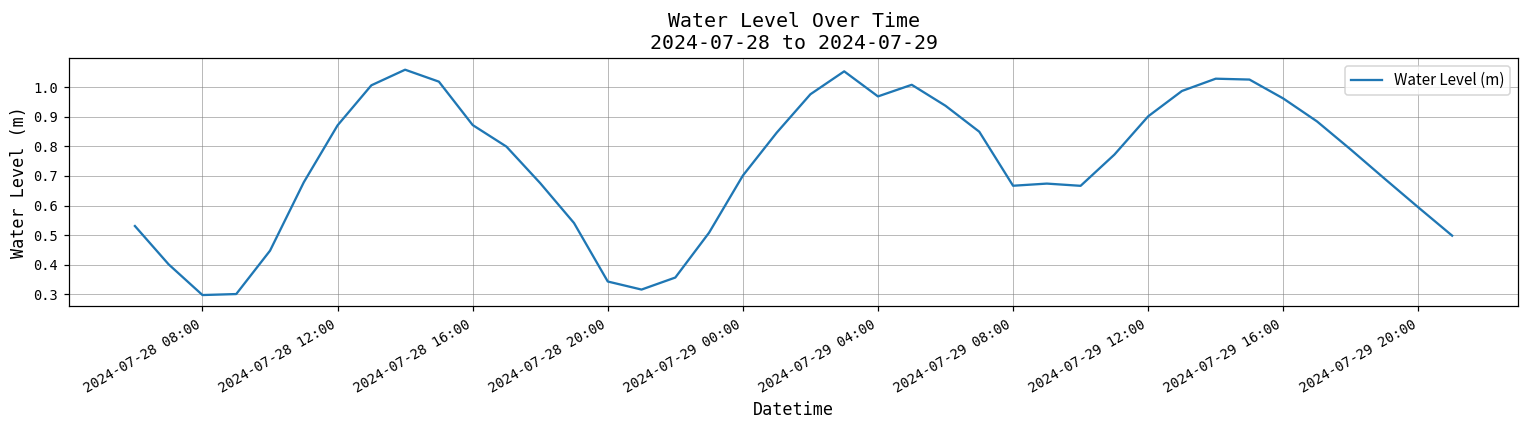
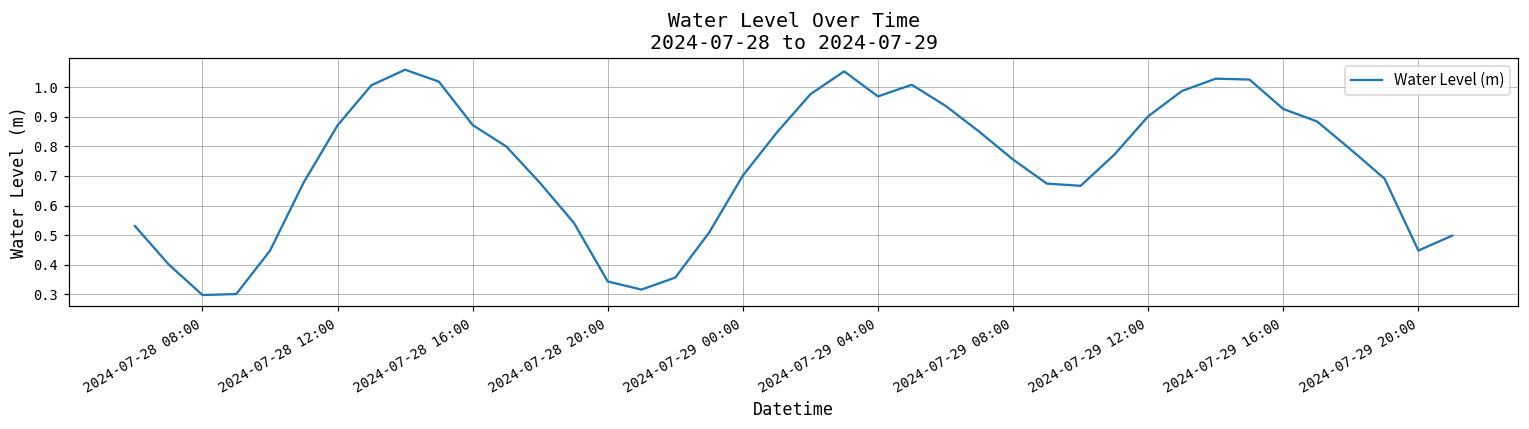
2024-07-29 08:00: 0.67 -> 0.76
2024-07-29 16:00: 0.96 -> 0.93
2024-07-29 20:00: 0.59 -> 0.45
